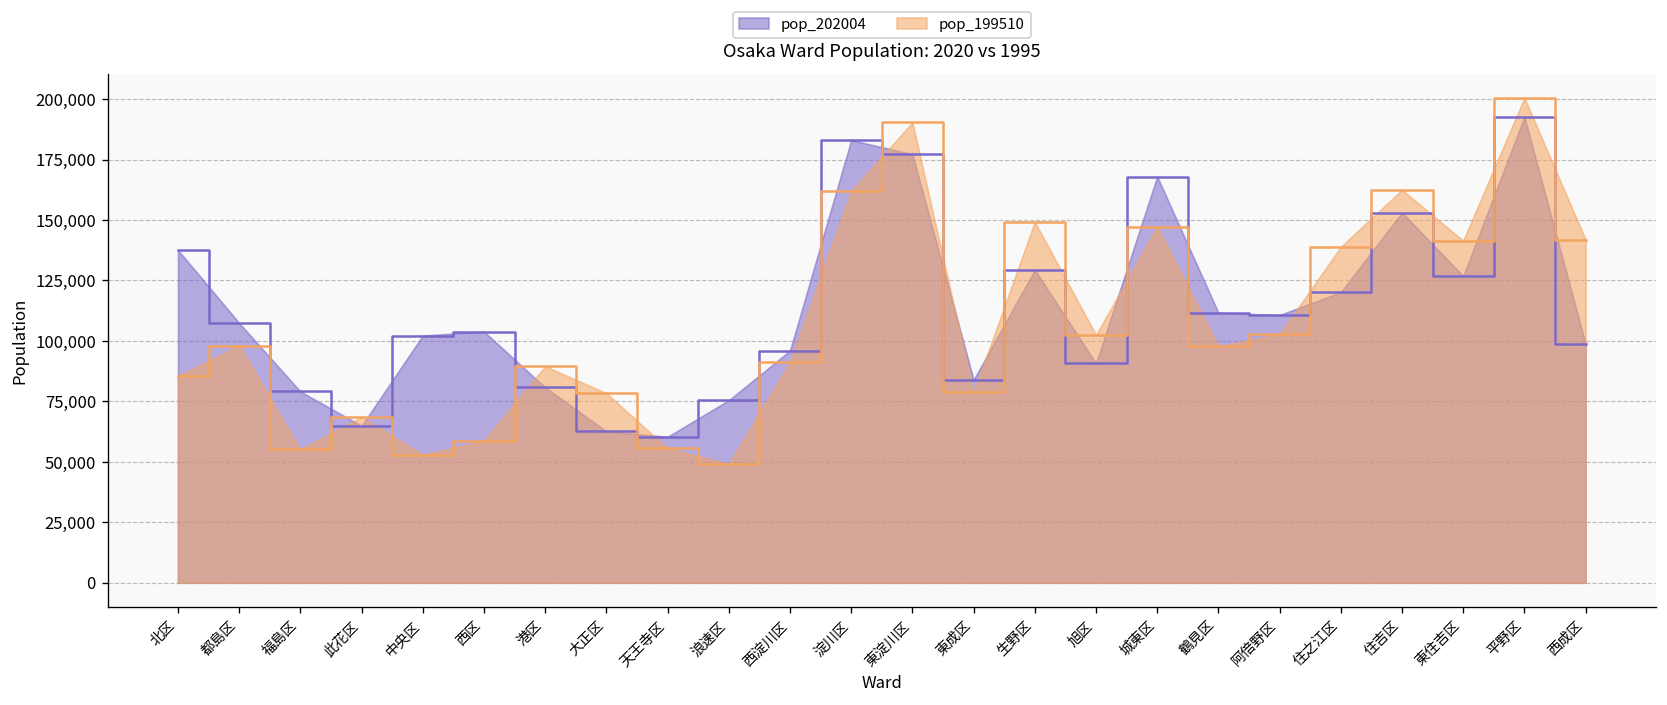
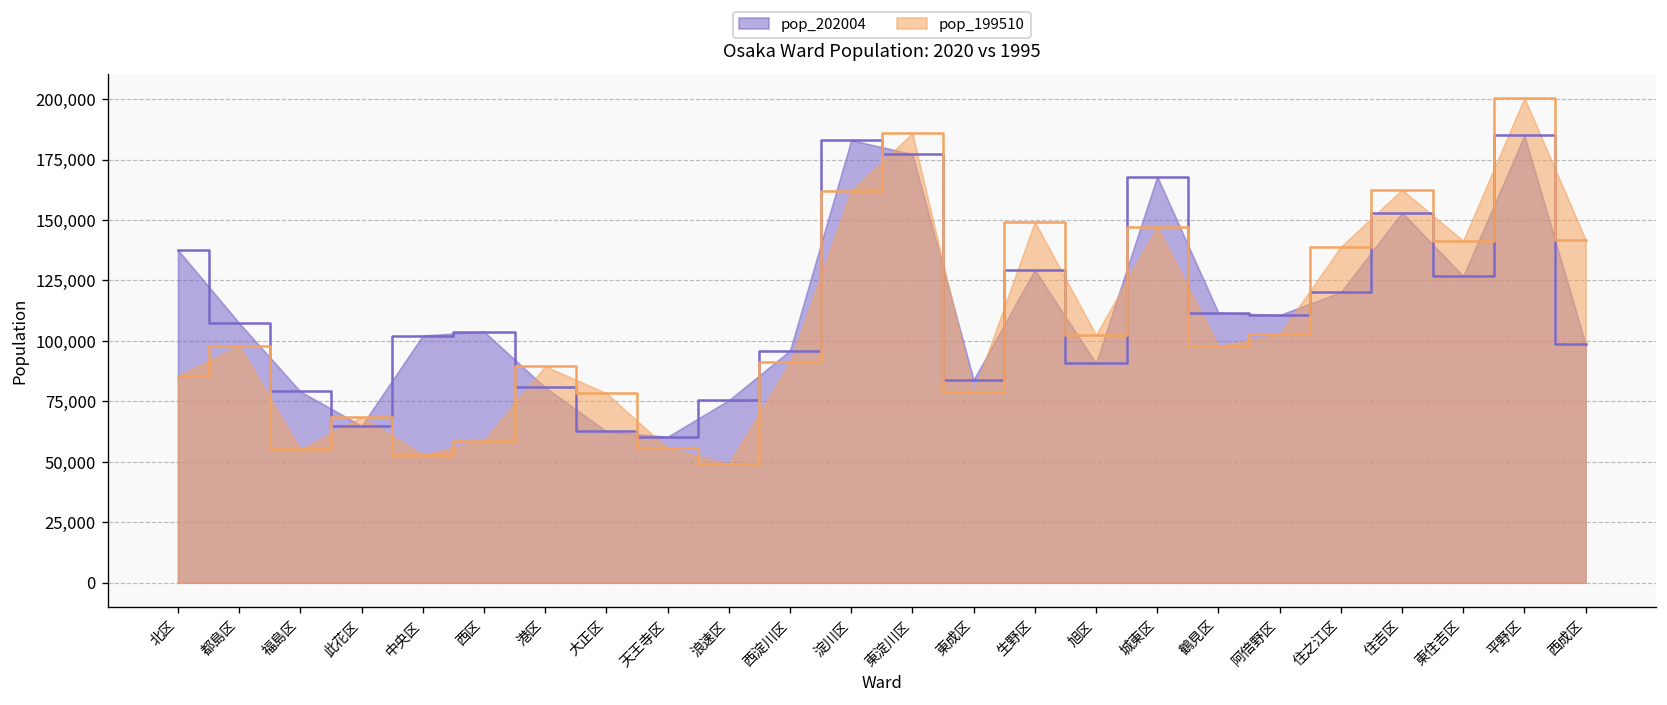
pop_199510, 東淀川区: 190,000 -> 186,000
pop_202004, 平野区: 193,000 -> 185,000
